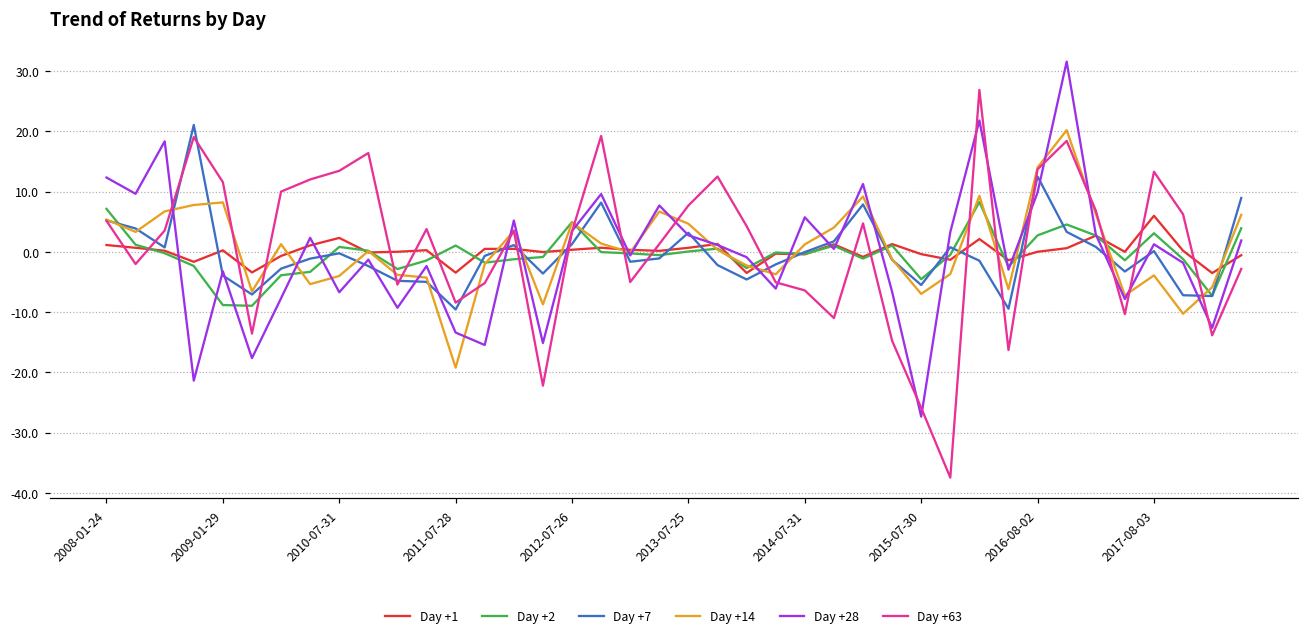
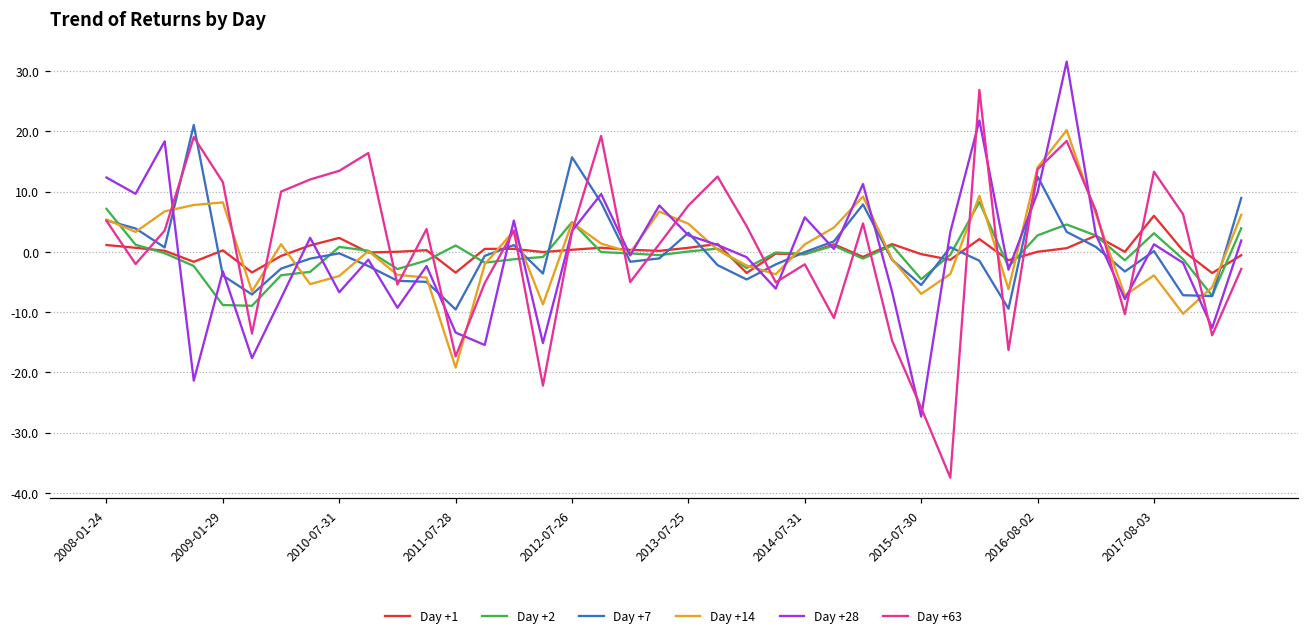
Day +63, 2011-07-28: -8 -> -17
Day +7, 2012-07-26: 1 -> 16
Day +63, 2014-07-31: -6 -> -2
